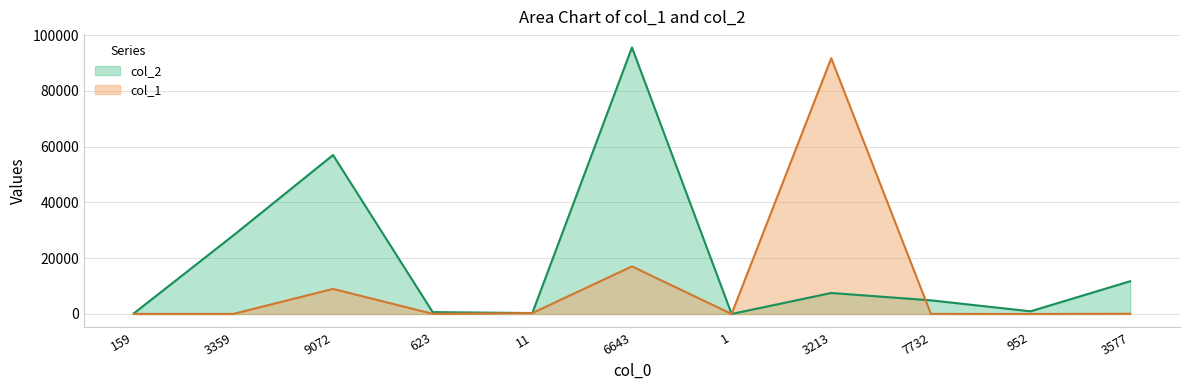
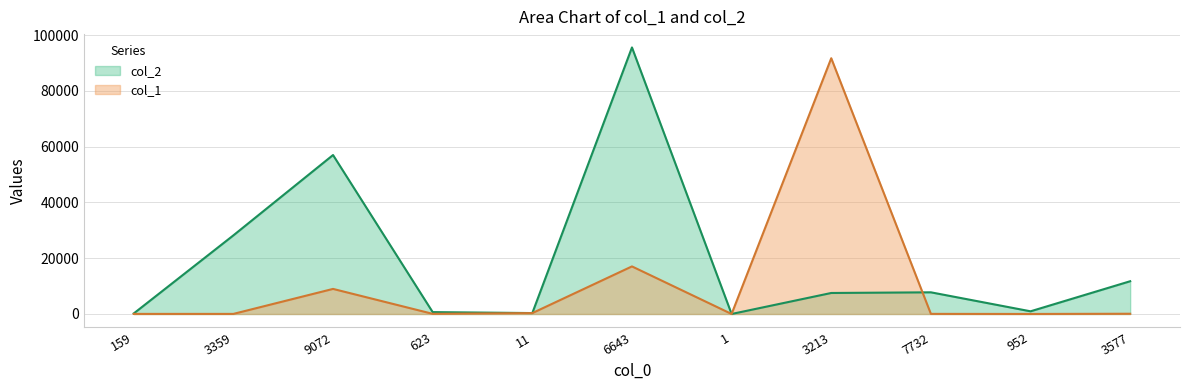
col_2, 7732: 5000 -> 8000
